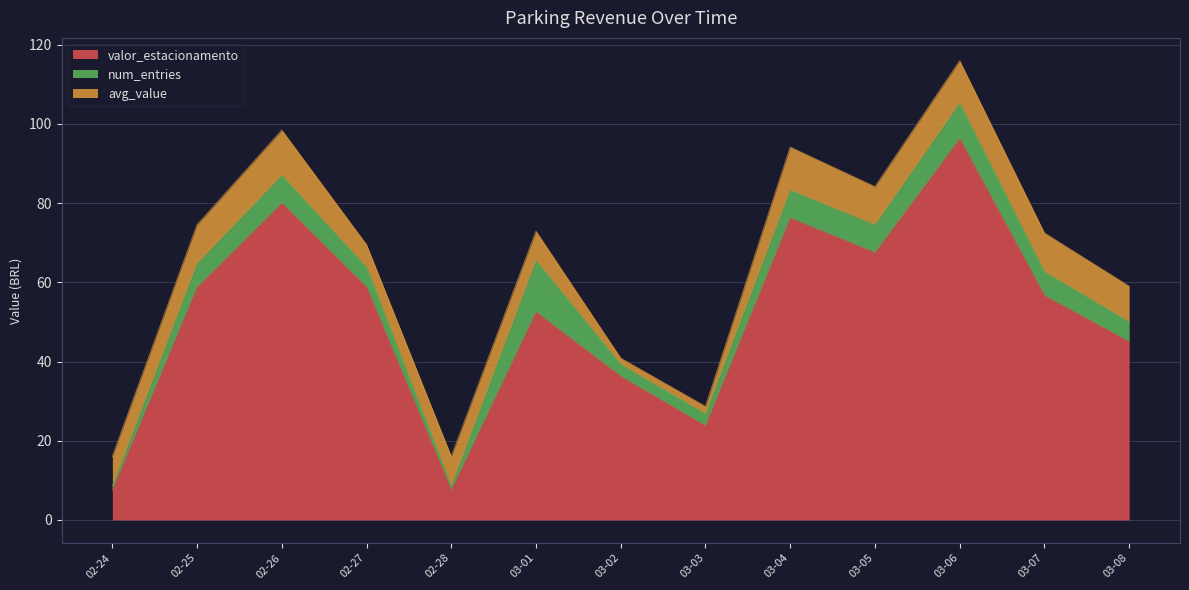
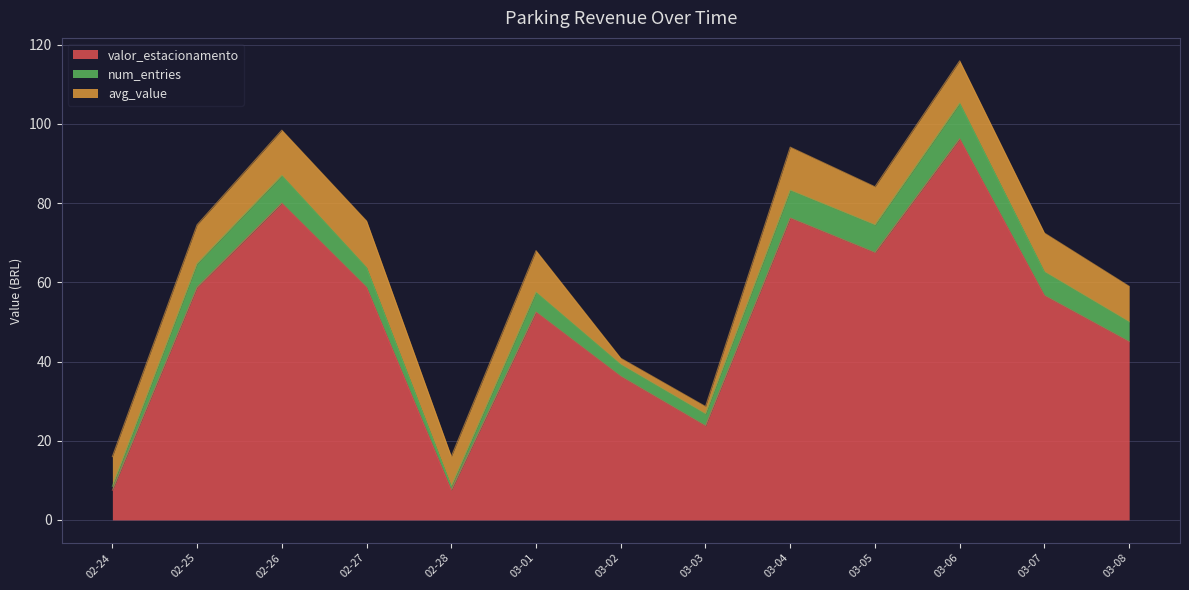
avg_value, 02-27: 6 -> 12
num_entries, 03-01: 13 -> 5
avg_value, 03-01: 7 -> 11
